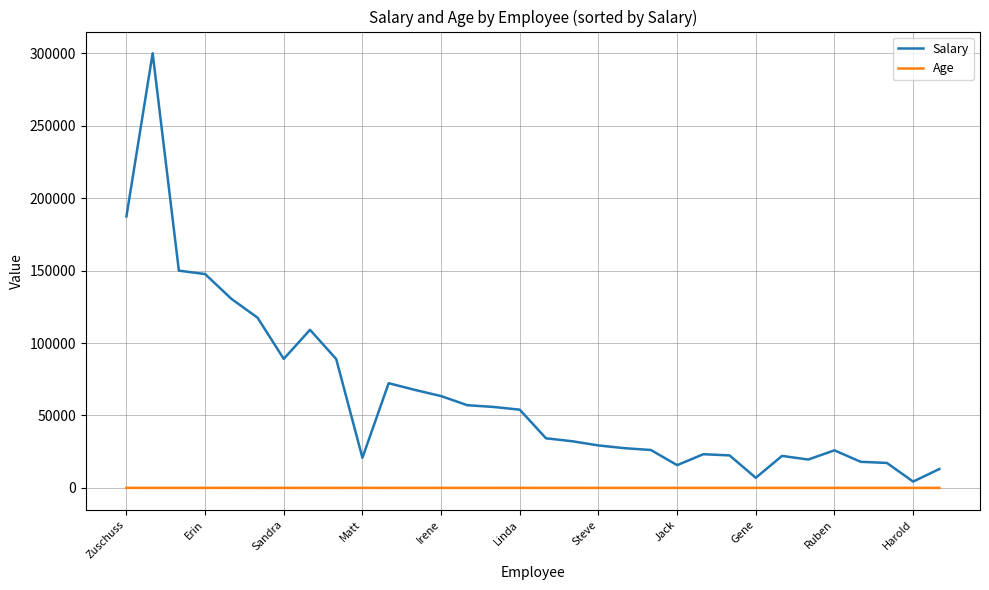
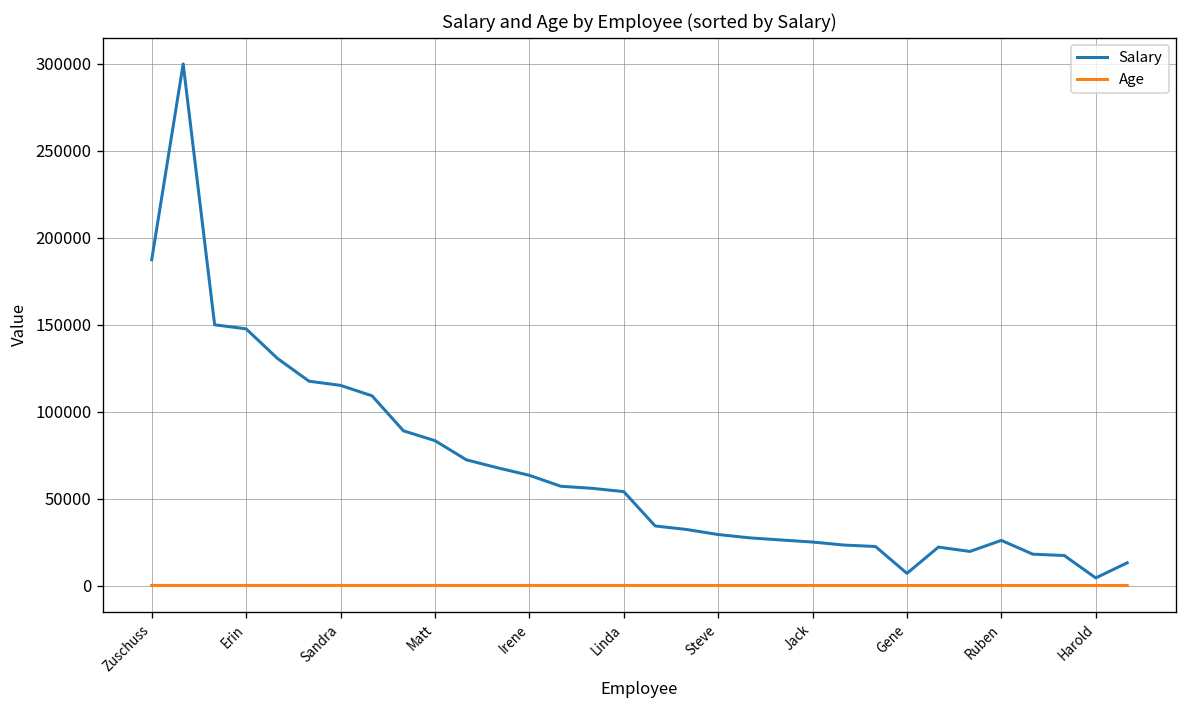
Salary, Sandra: 89000 -> 115000
Salary, Matt: 21000 -> 83000
Salary, Jack: 16000 -> 25000
